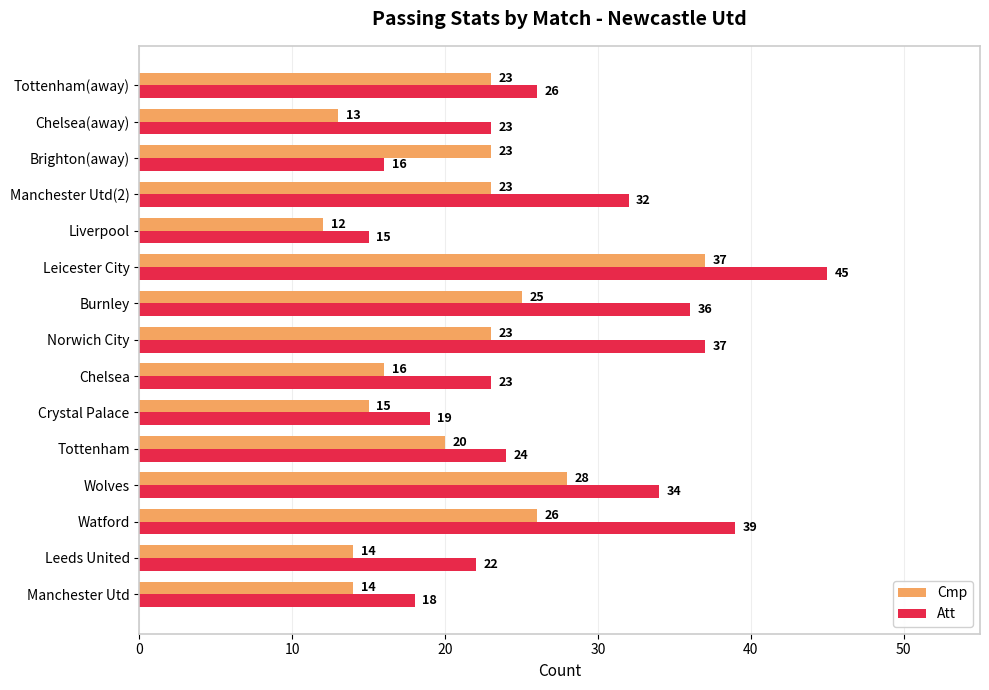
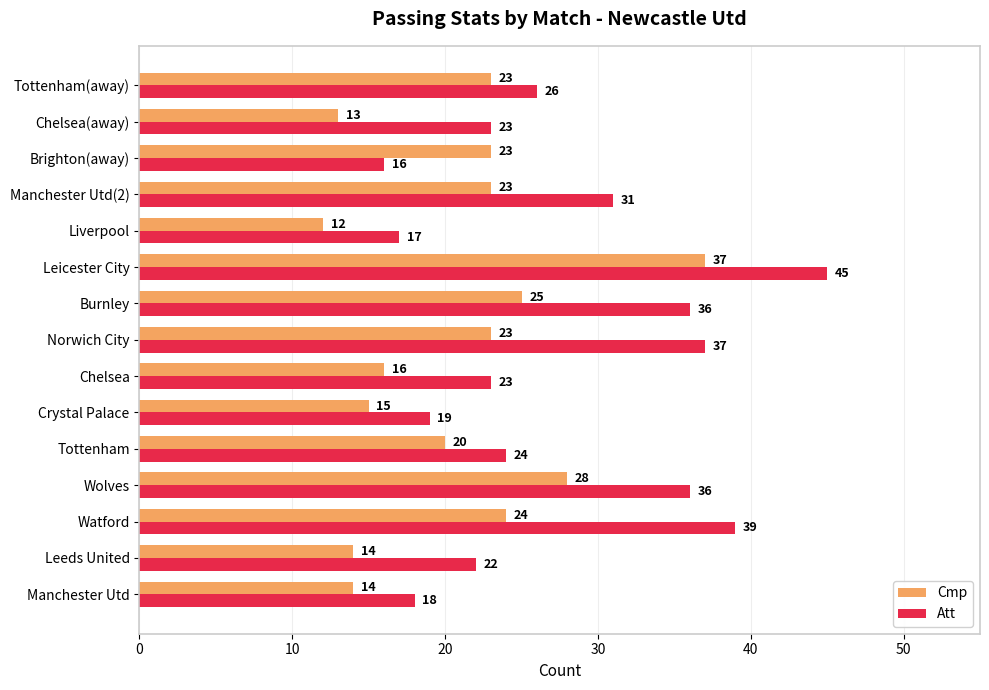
Att, Manchester Utd(2): 32 -> 31
Att, Liverpool: 15 -> 17
Att, Wolves: 34 -> 36
Cmp, Watford: 26 -> 24
